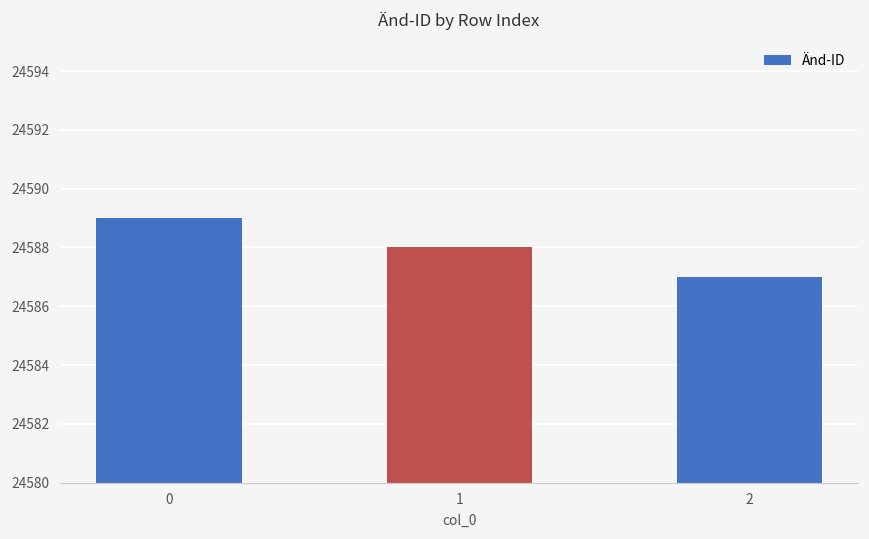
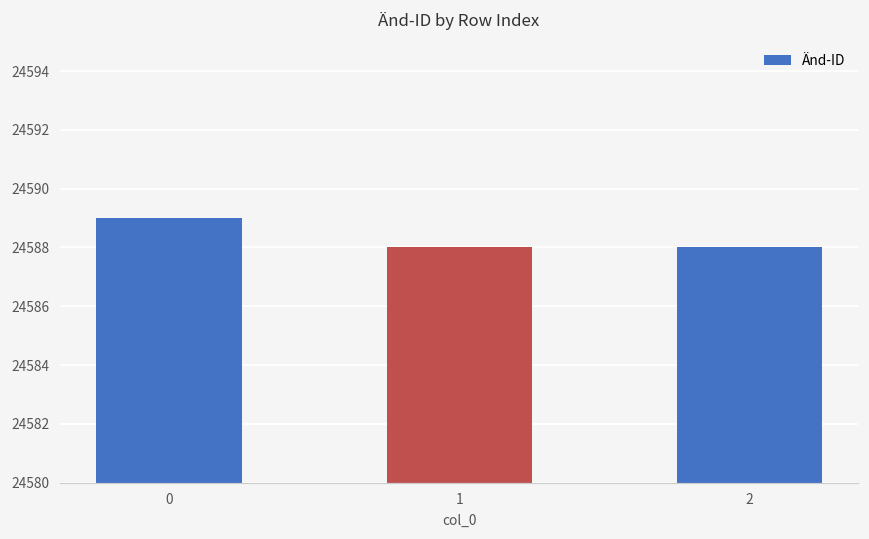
2: 24587 -> 24588
